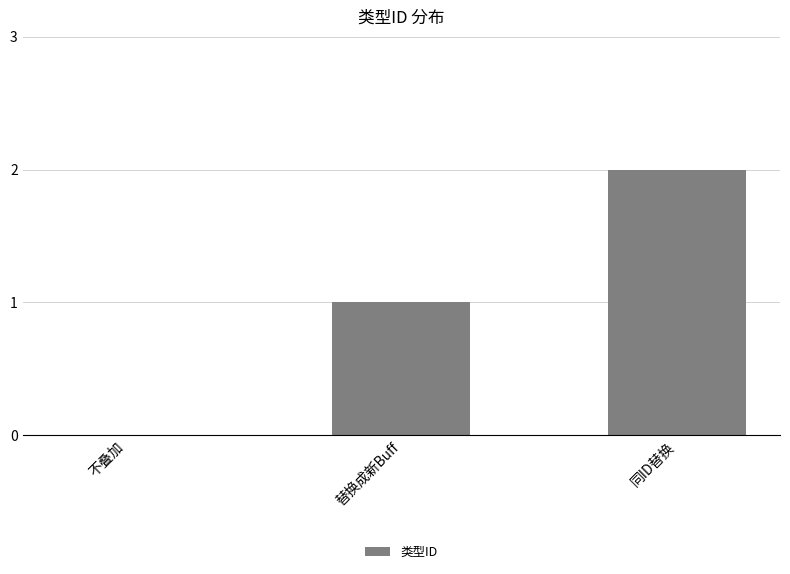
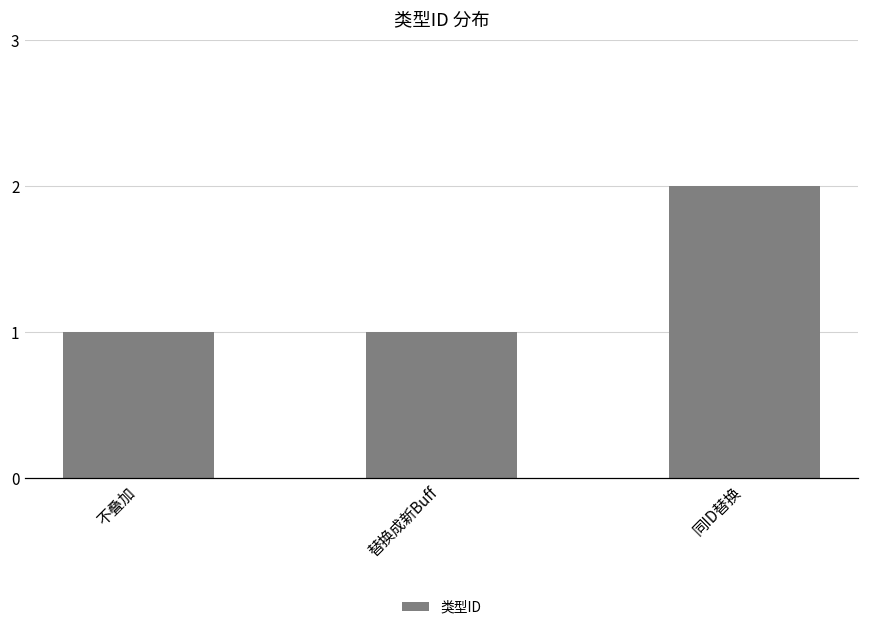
不叠加: 0 -> 1
